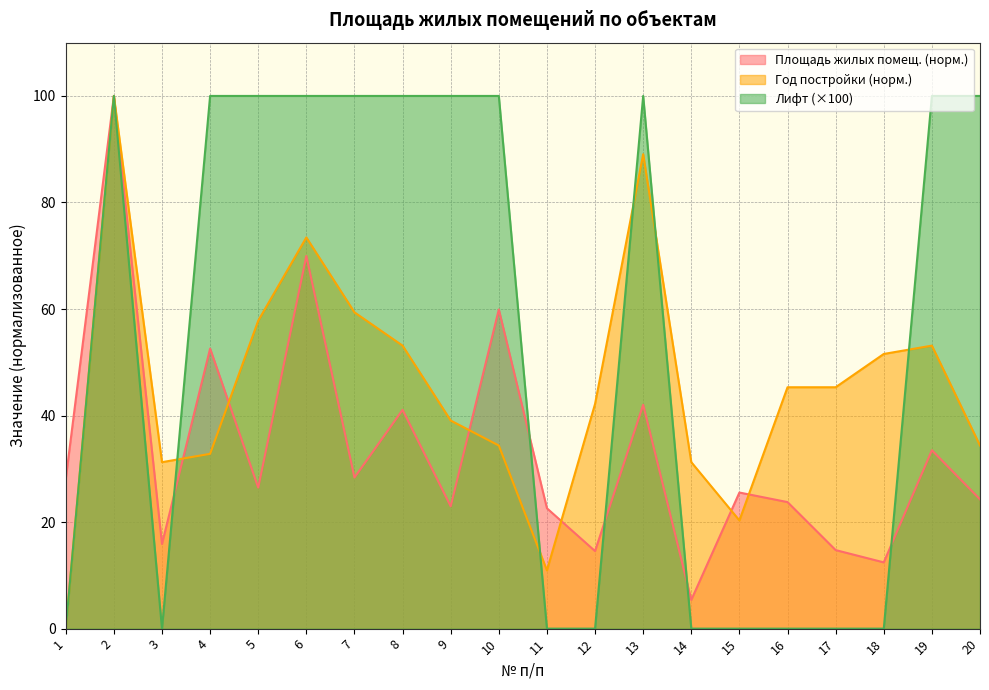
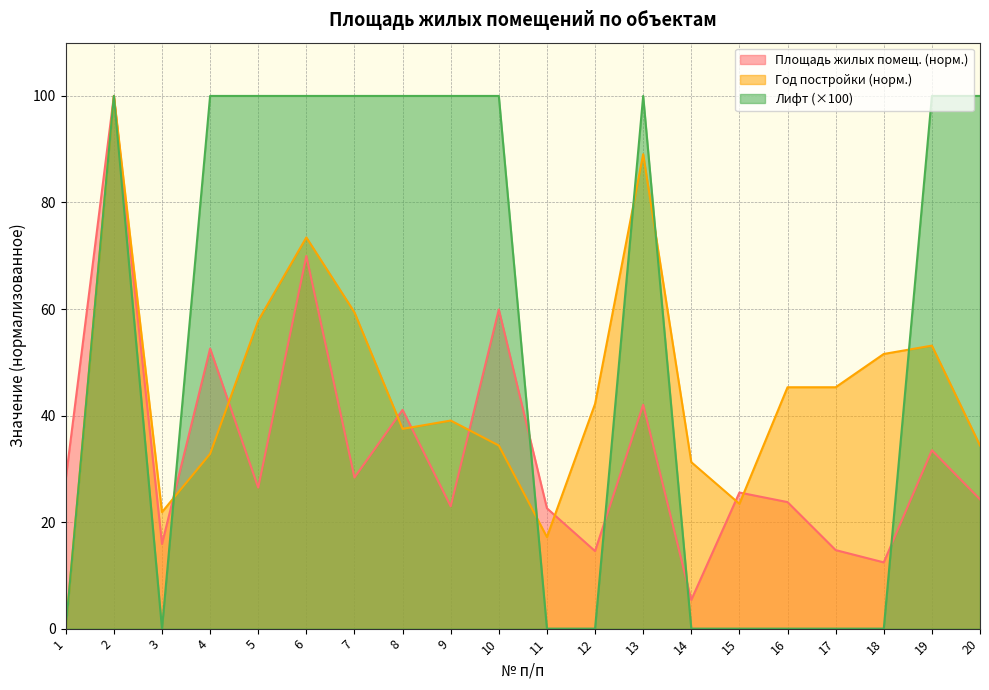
Год постройки (норм.), 3: 31 -> 22
Год постройки (норм.), 8: 53 -> 38
Год постройки (норм.), 11: 11 -> 17
Год постройки (норм.), 15: 20 -> 23
